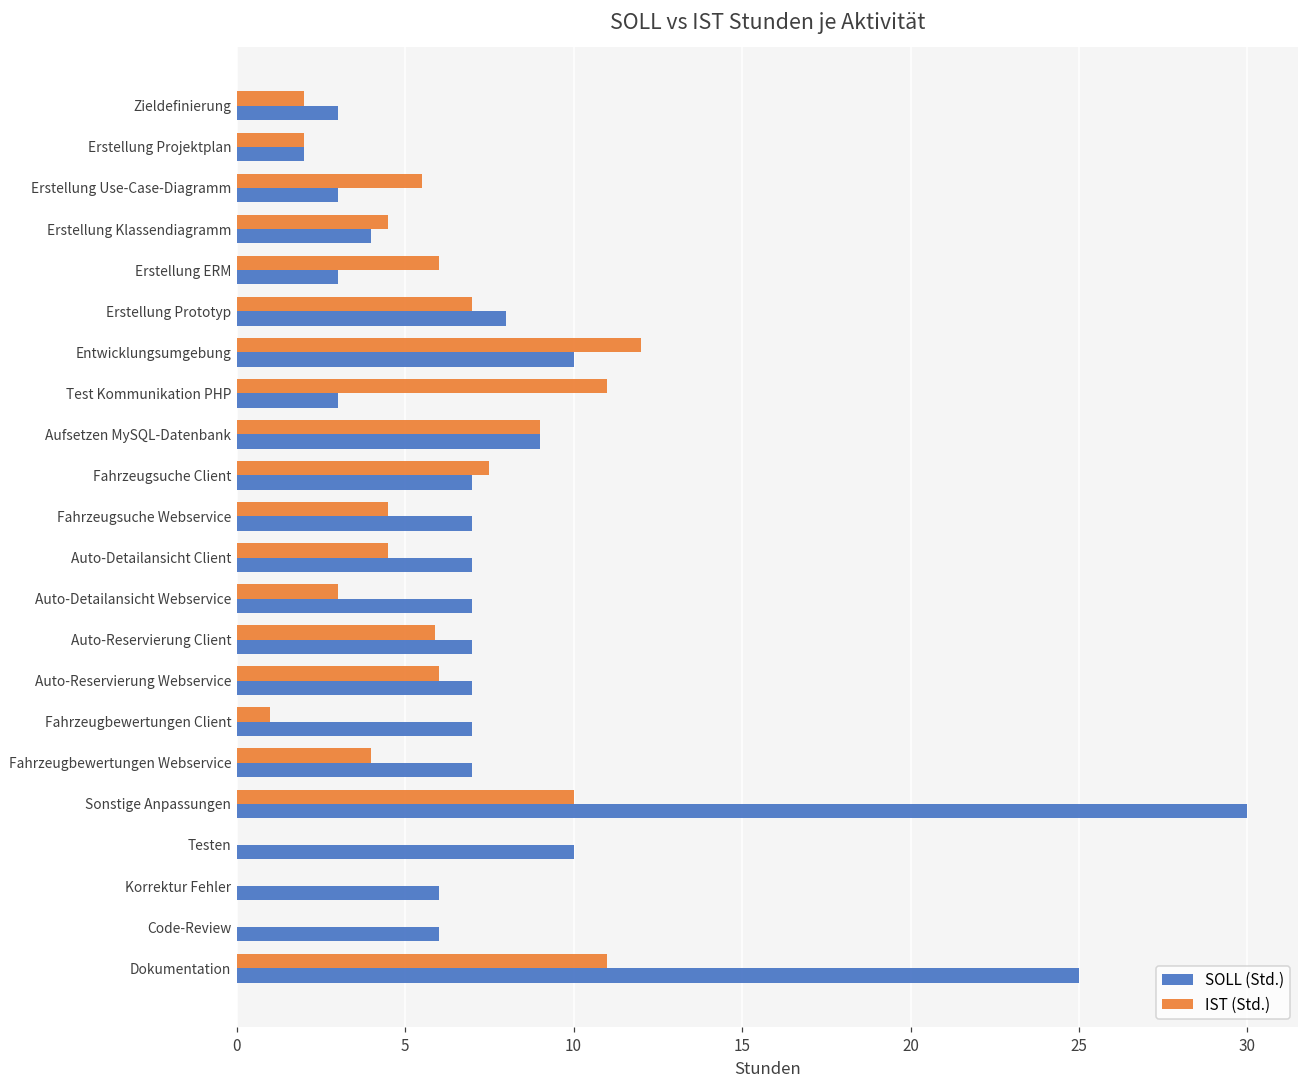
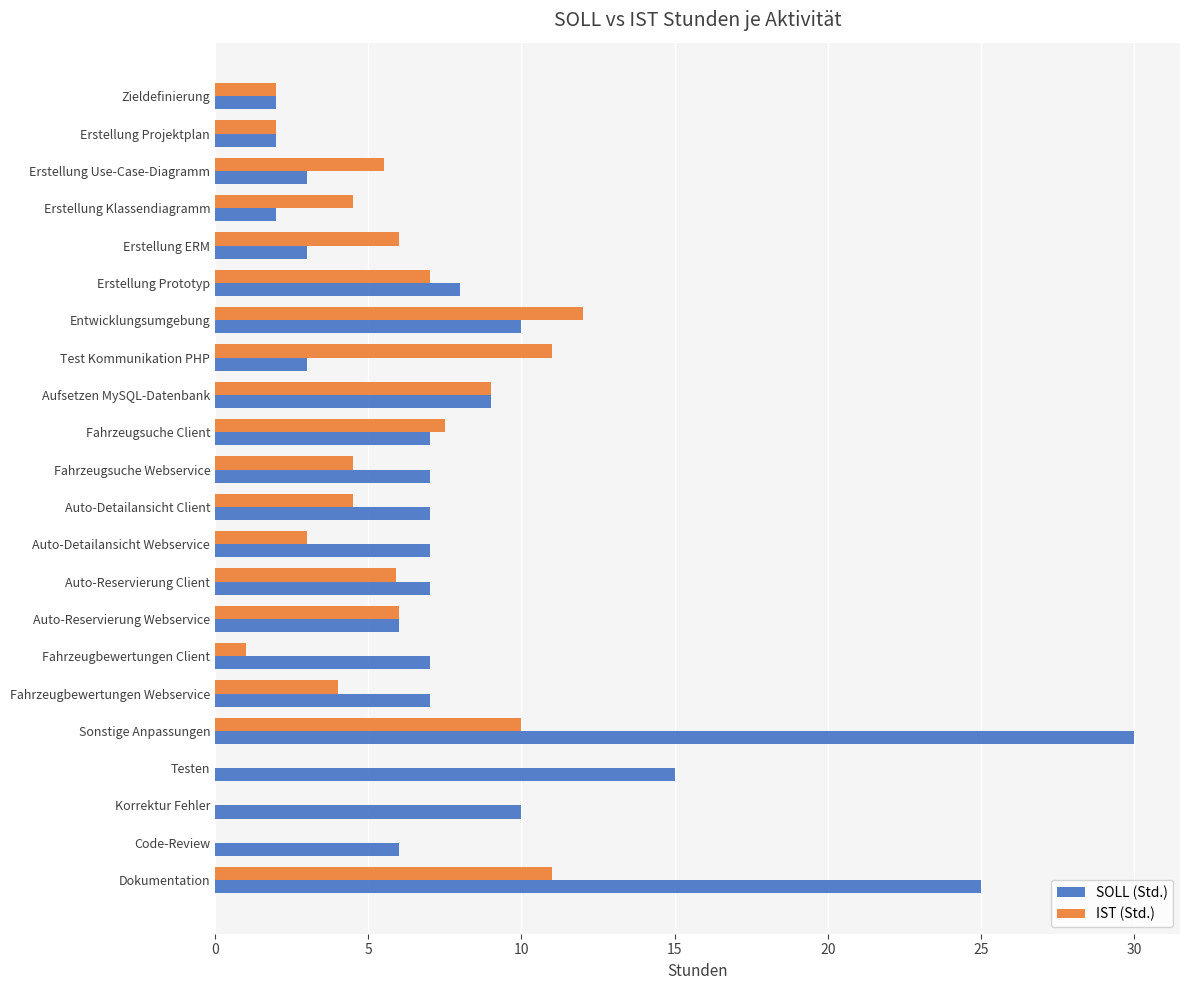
SOLL (Std.), Zieldefinierung: 3 -> 2
SOLL (Std.), Erstellung Klassendiagramm: 4 -> 2
SOLL (Std.), Auto-Reservierung Webservice: 7 -> 6
SOLL (Std.), Testen: 10 -> 15
SOLL (Std.), Korrektur Fehler: 6 -> 10
